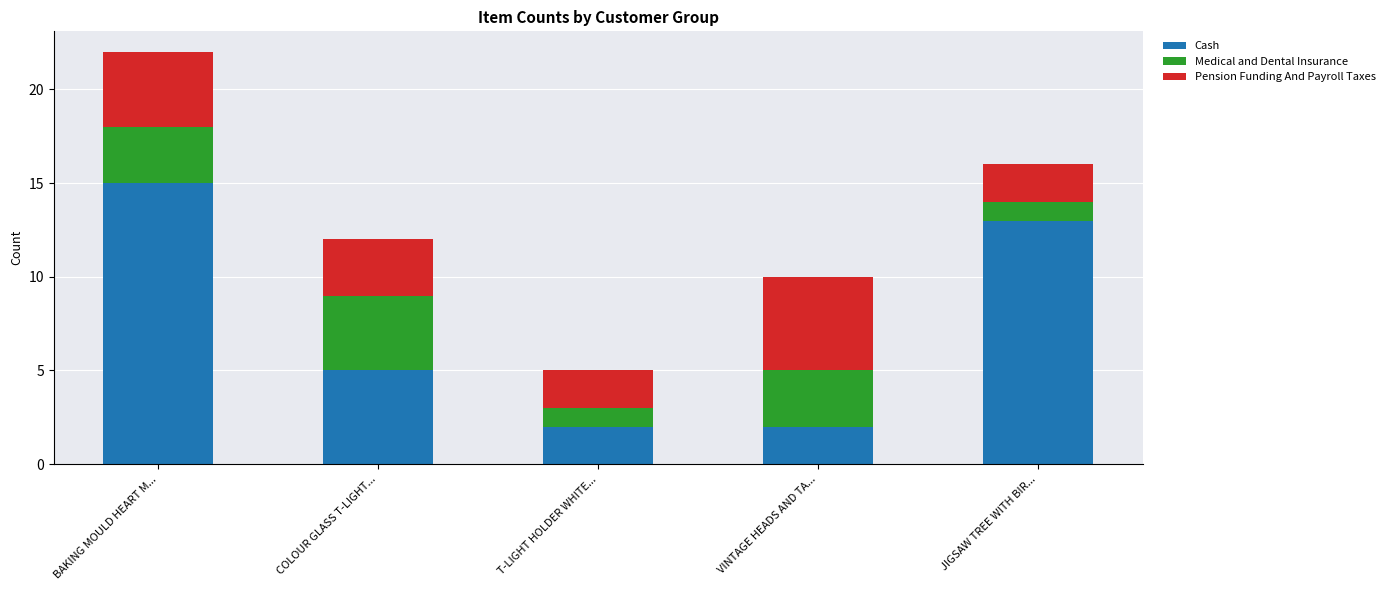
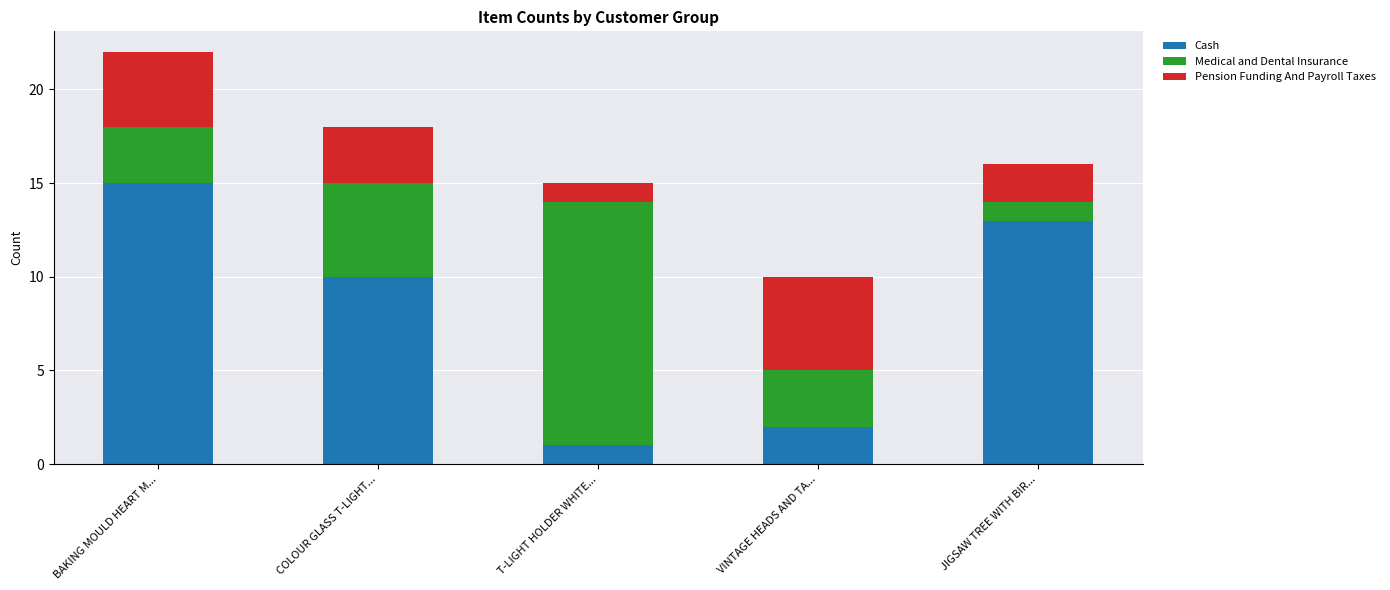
Cash, COLOUR GLASS T-LIGHT...: 5 -> 10
Medical and Dental Insurance, COLOUR GLASS T-LIGHT...: 4 -> 5
Cash, T-LIGHT HOLDER WHITE...: 2 -> 1
Medical and Dental Insurance, T-LIGHT HOLDER WHITE...: 1 -> 13
Pension Funding And Payroll Taxes, T-LIGHT HOLDER WHITE...: 2 -> 1
